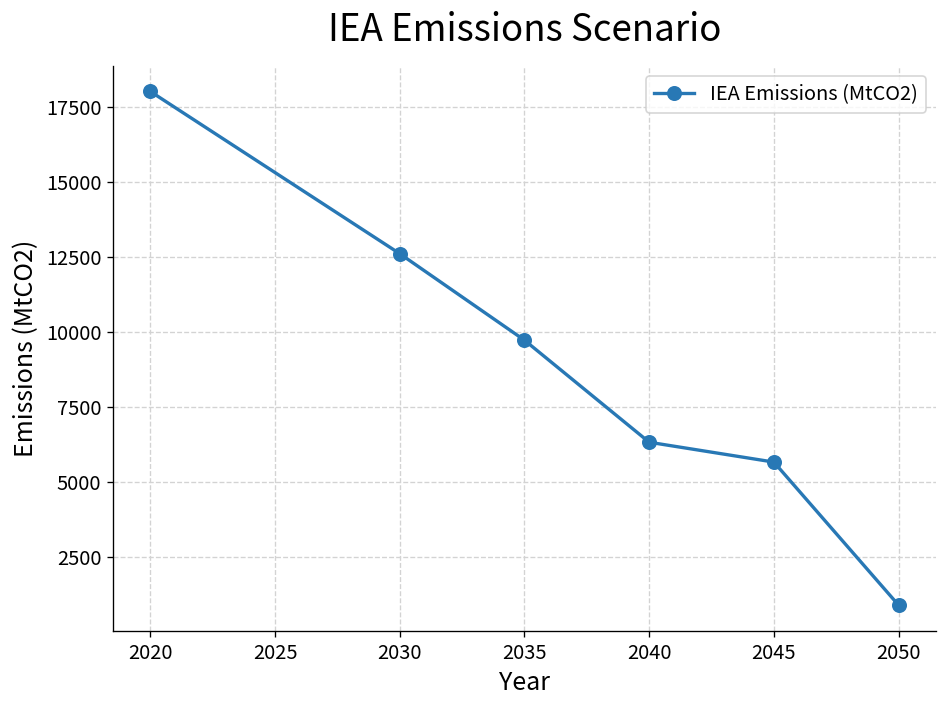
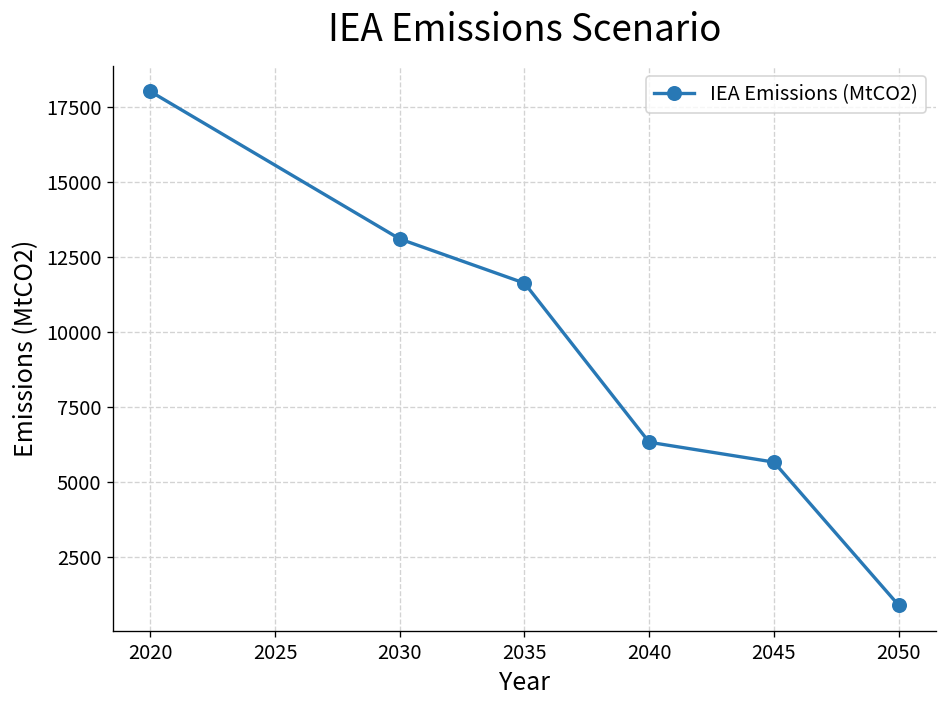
2030: 12600 -> 13100
2035: 9700 -> 11600
